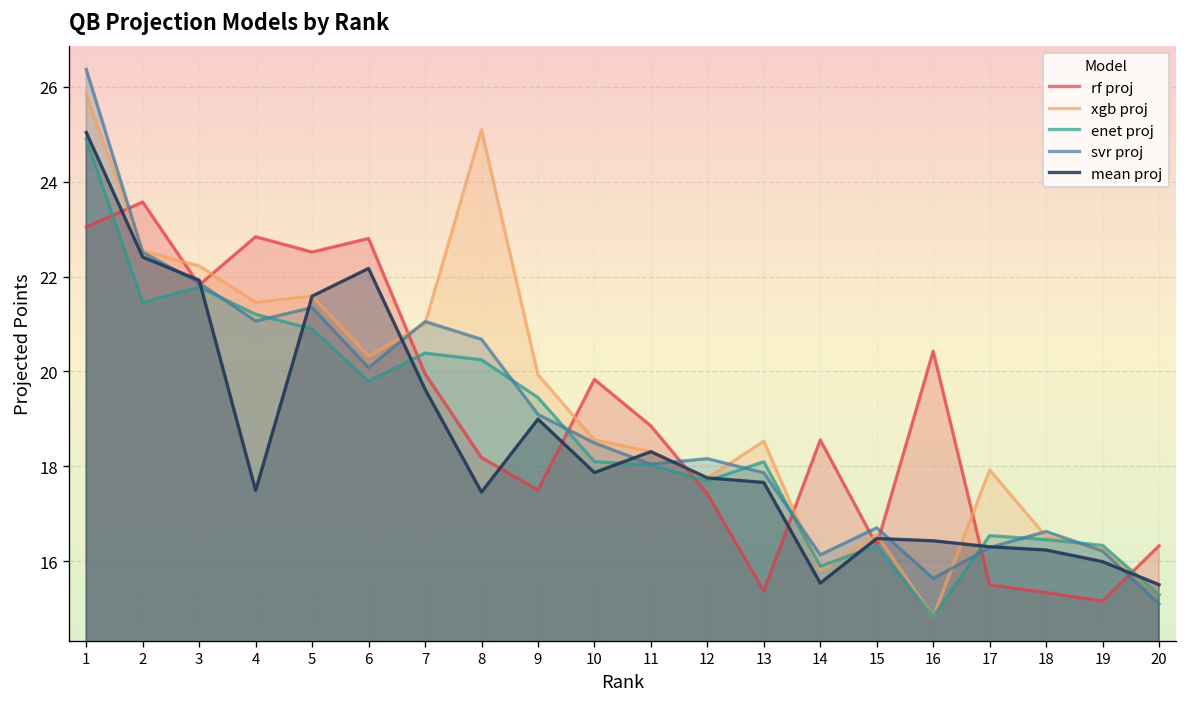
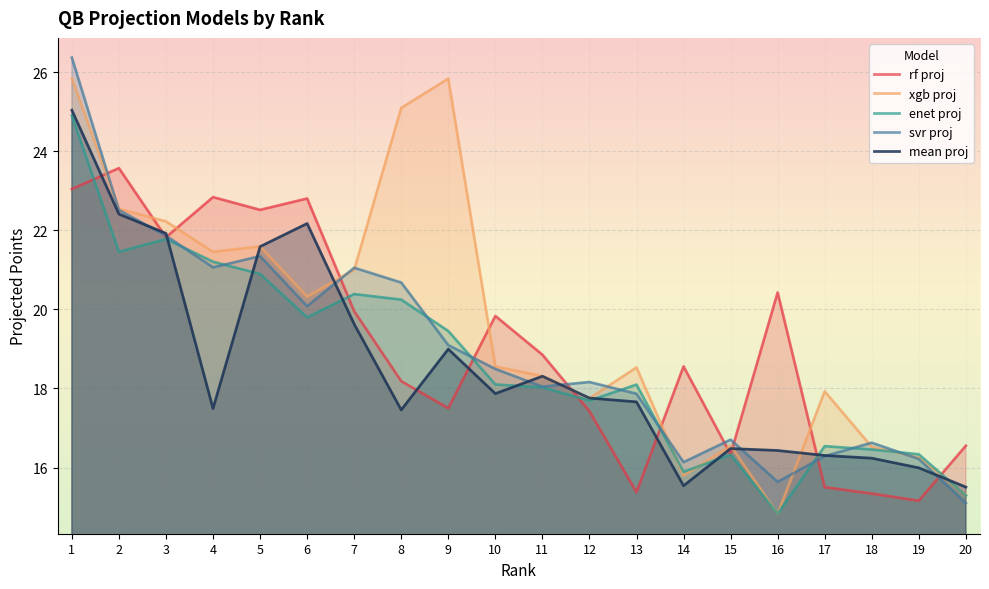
xgb proj, 9: 19.9 -> 25.8
rf proj, 20: 16.3 -> 16.6
